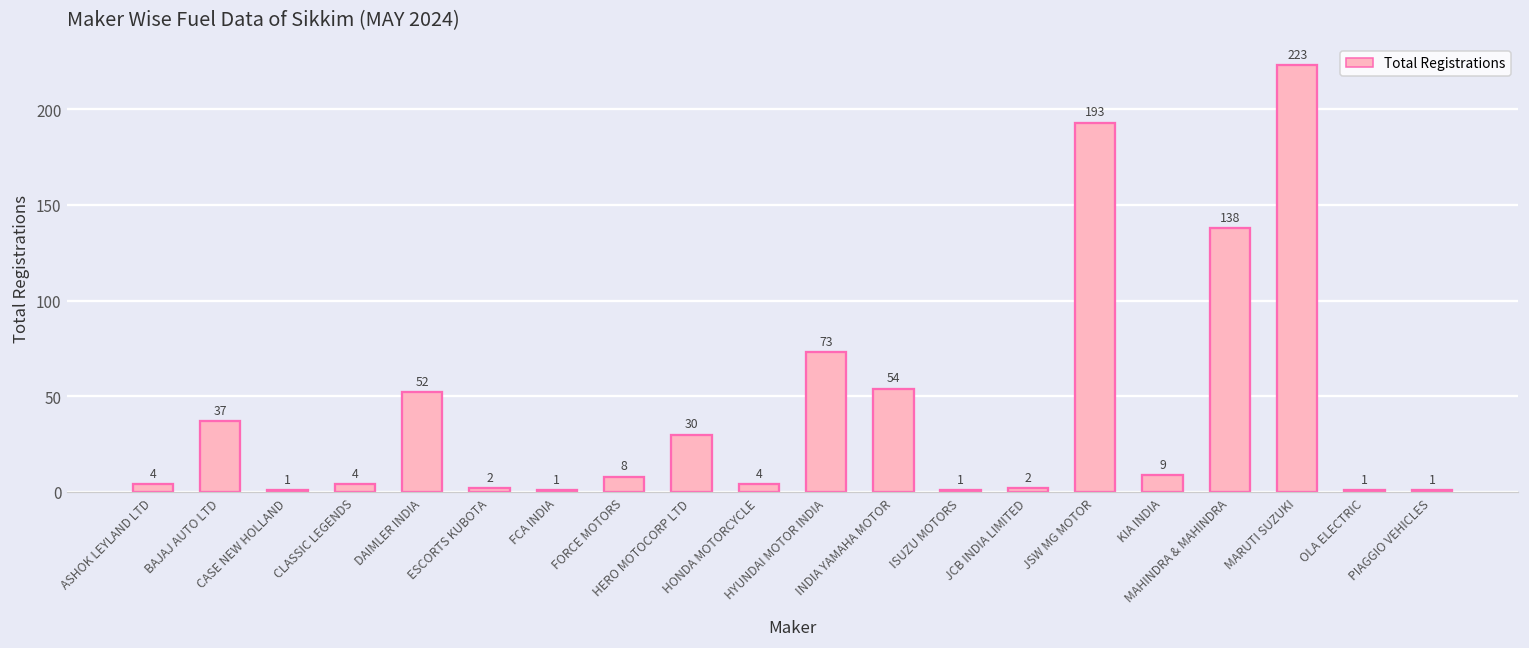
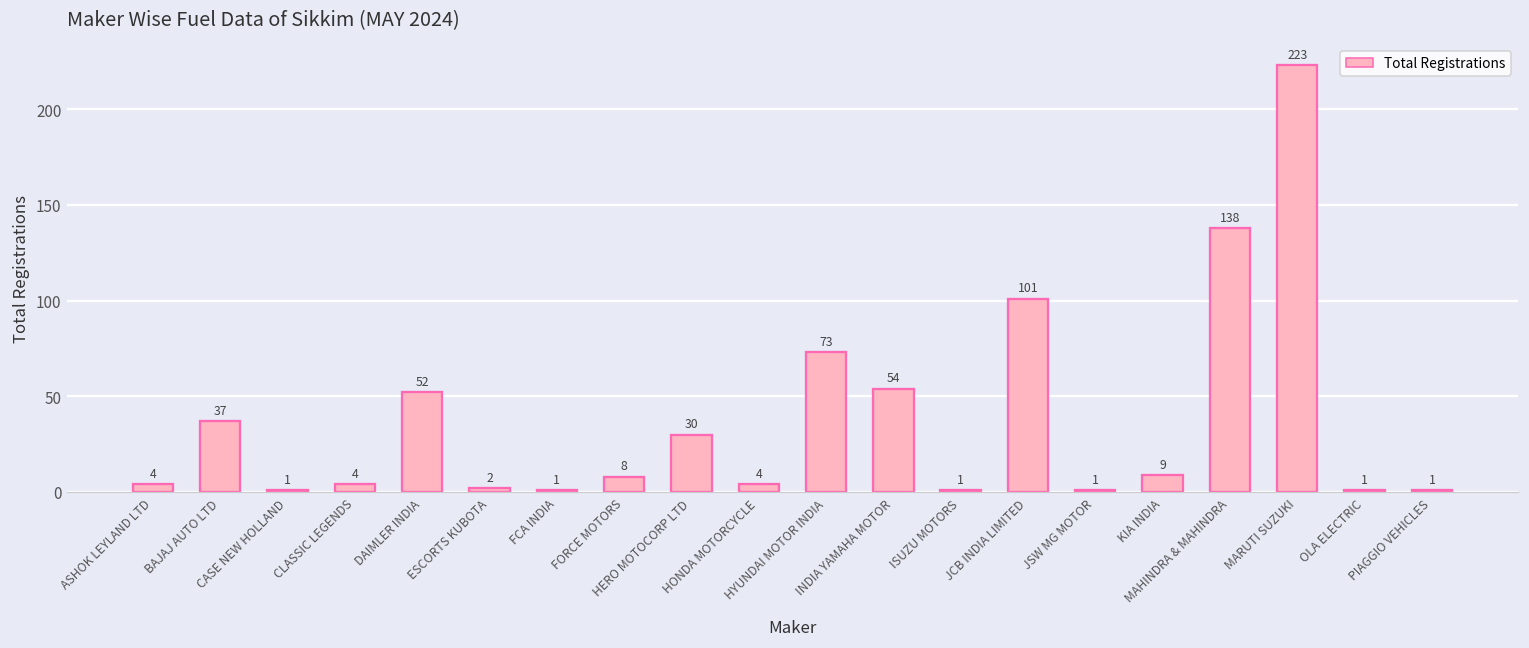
JCB INDIA LIMITED: 2 -> 101
JSW MG MOTOR: 193 -> 1
